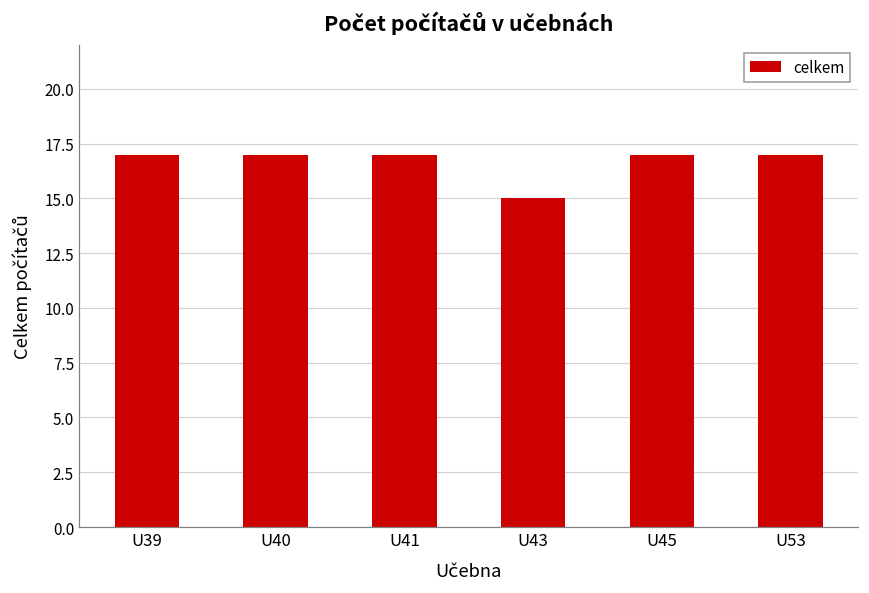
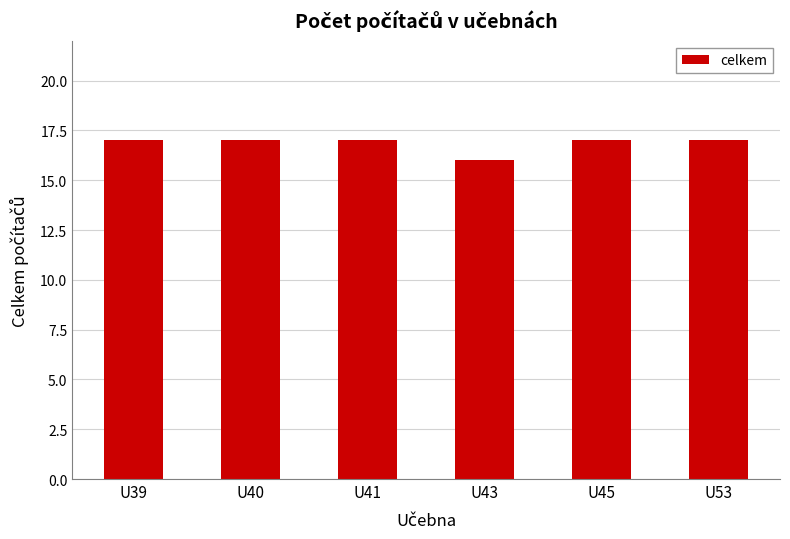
U43: 15 -> 16
